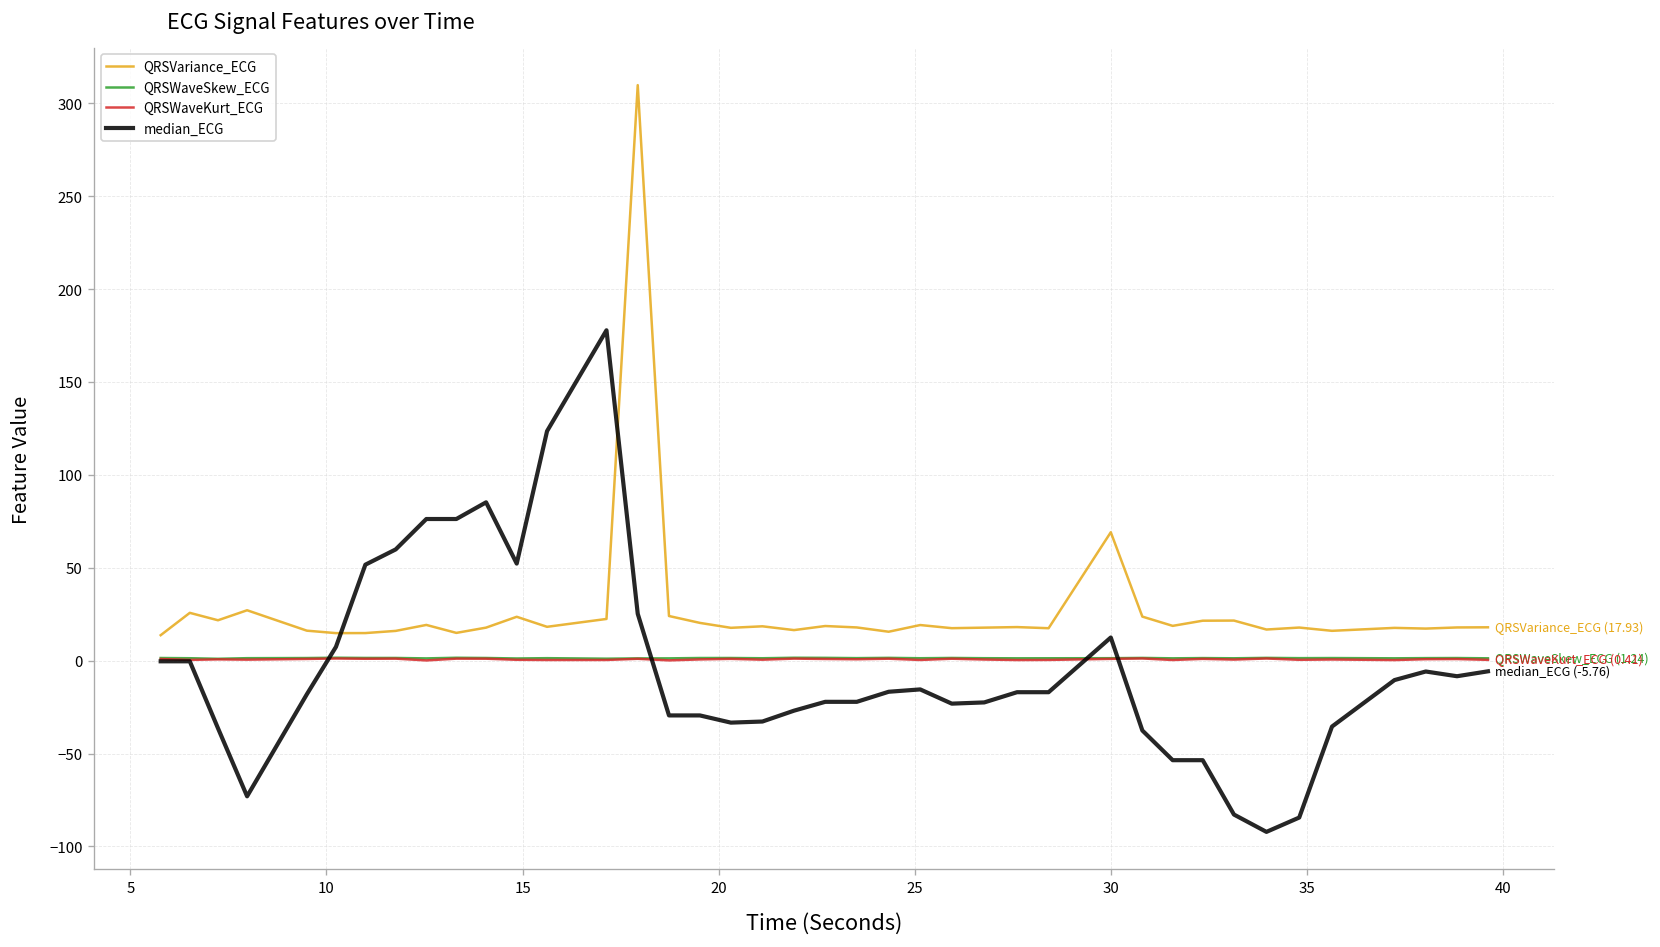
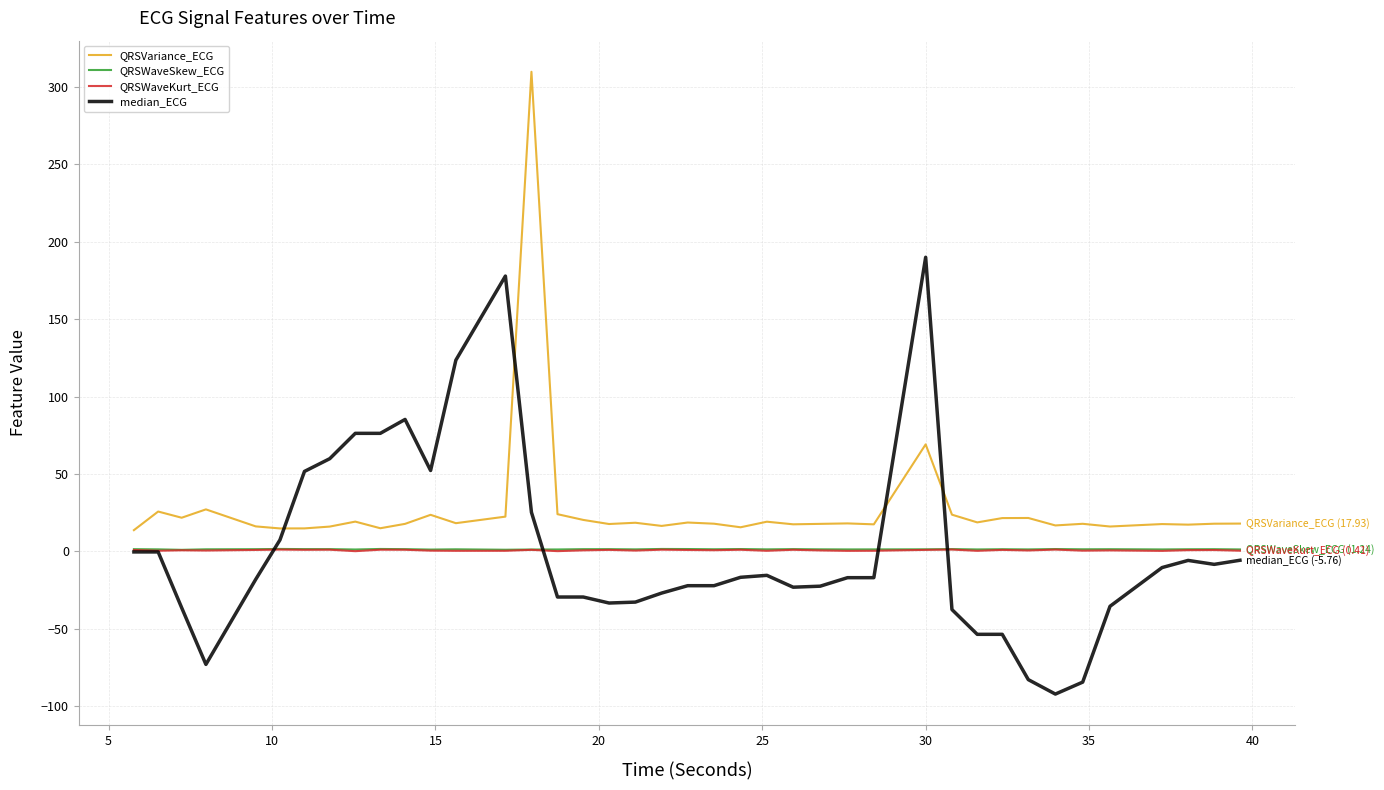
median_ECG, 30: 12 -> 190
